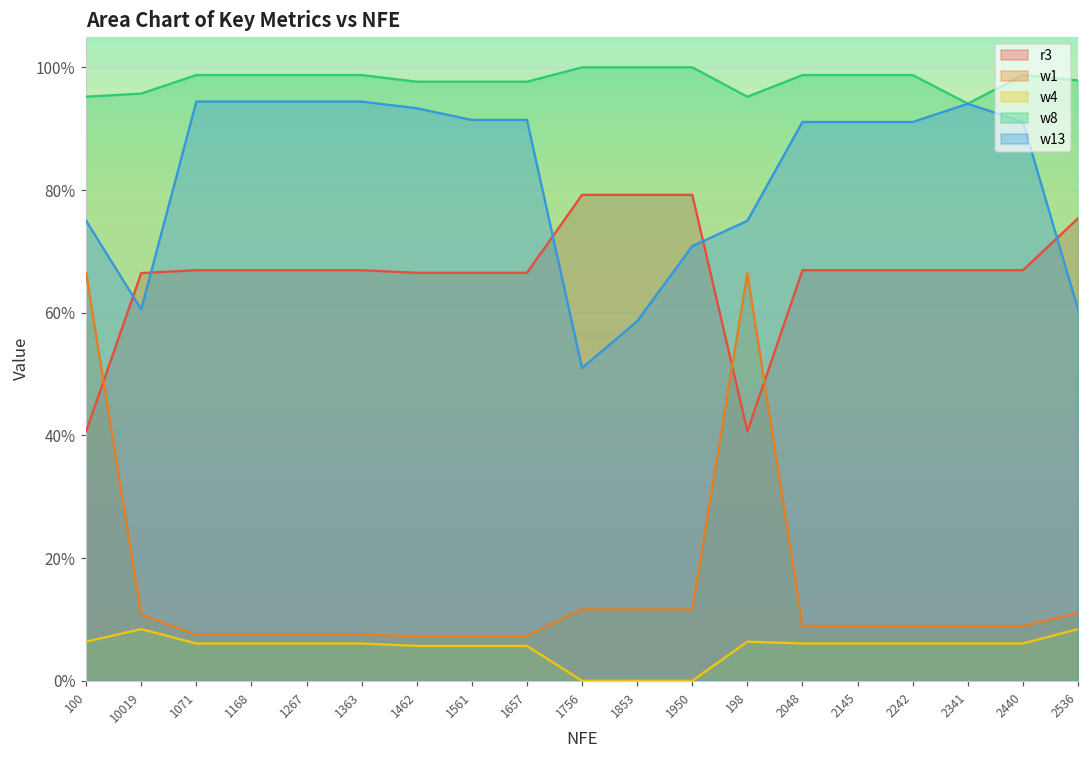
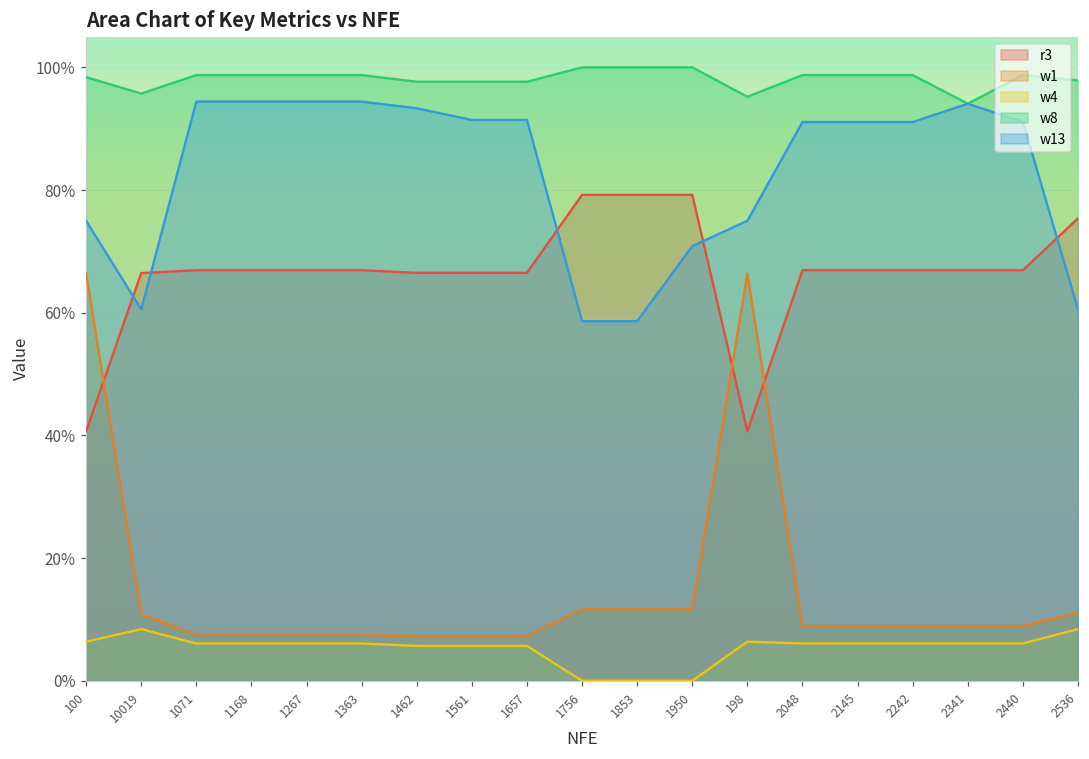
w8, 100: 95% -> 98%
w13, 1756: 51% -> 59%
